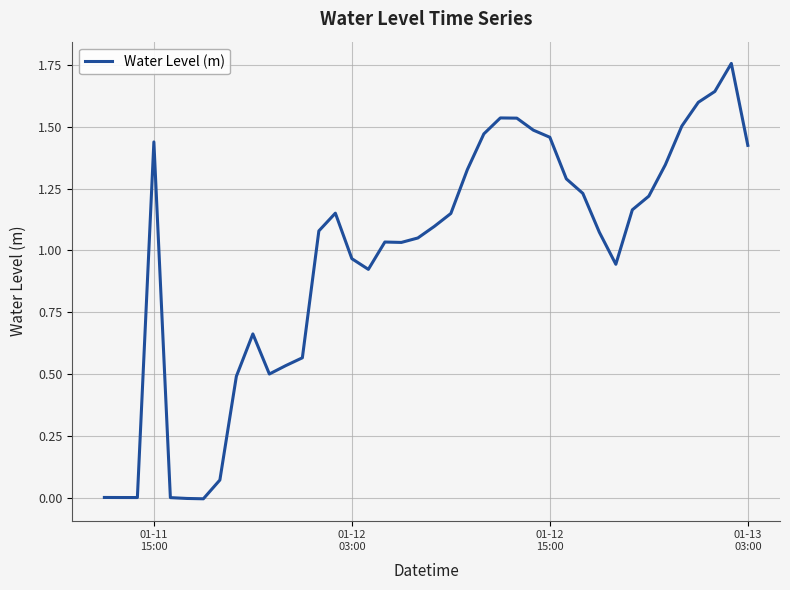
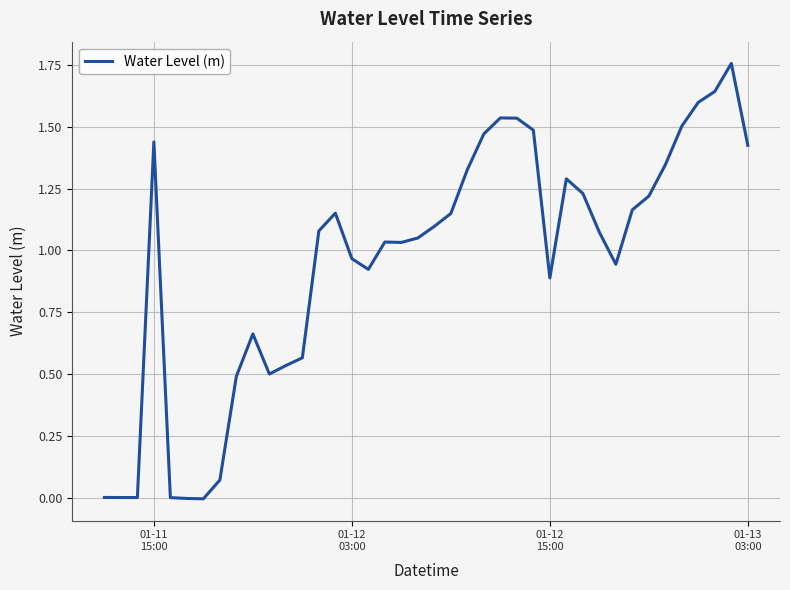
01-12 15:00: 1.46 -> 0.89
